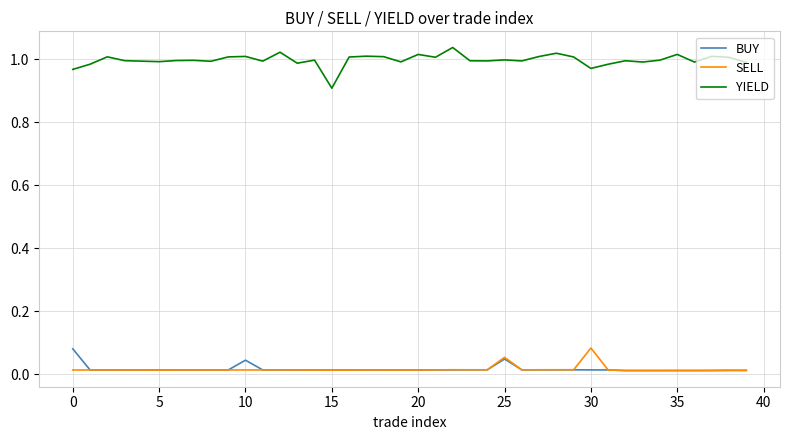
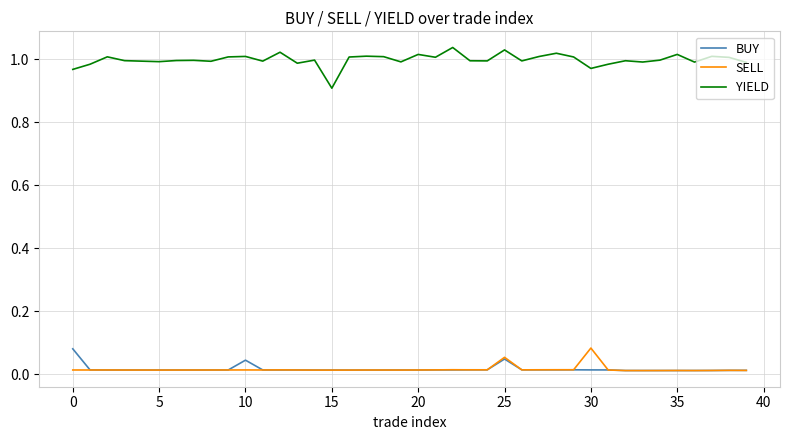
YIELD, 25: 1.00 -> 1.03
